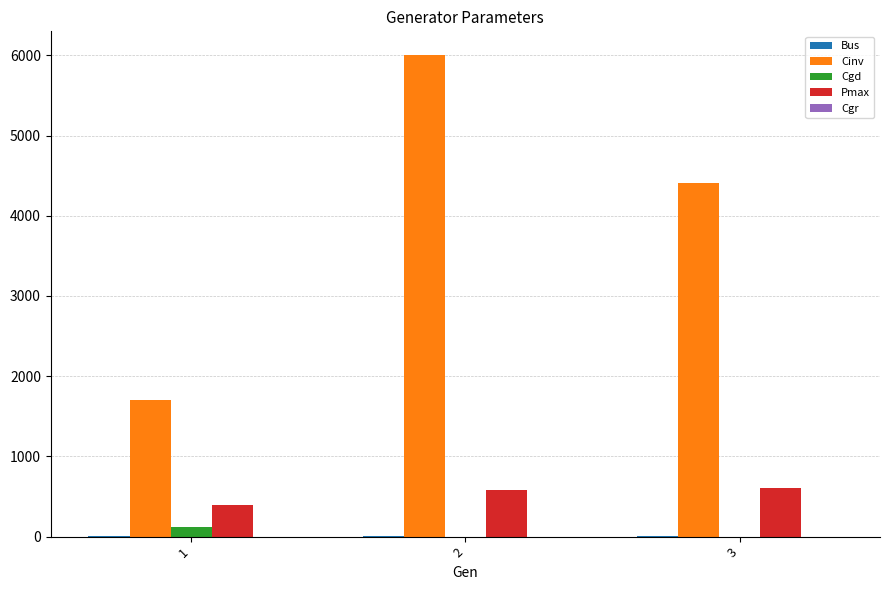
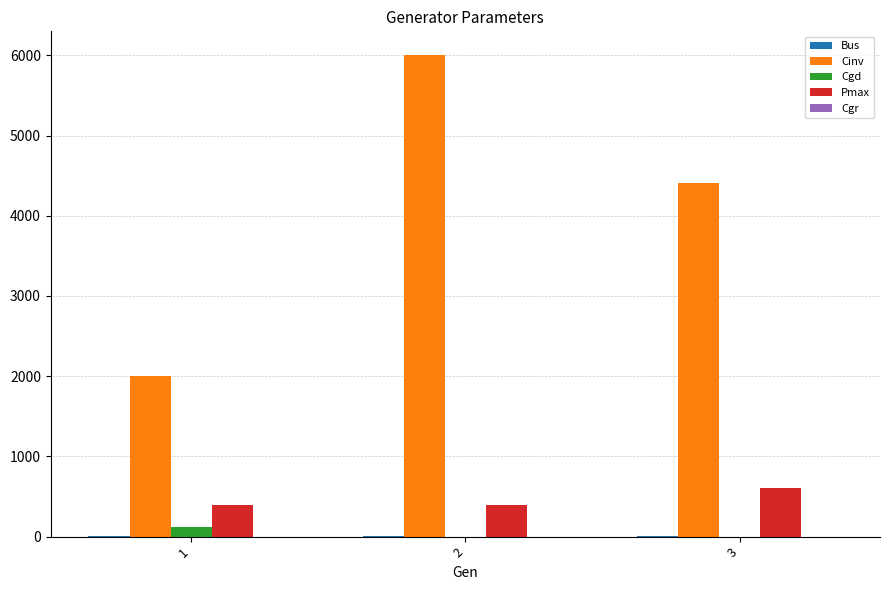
Cinv, 1: 1700 -> 2000
Pmax, 2: 600 -> 400
